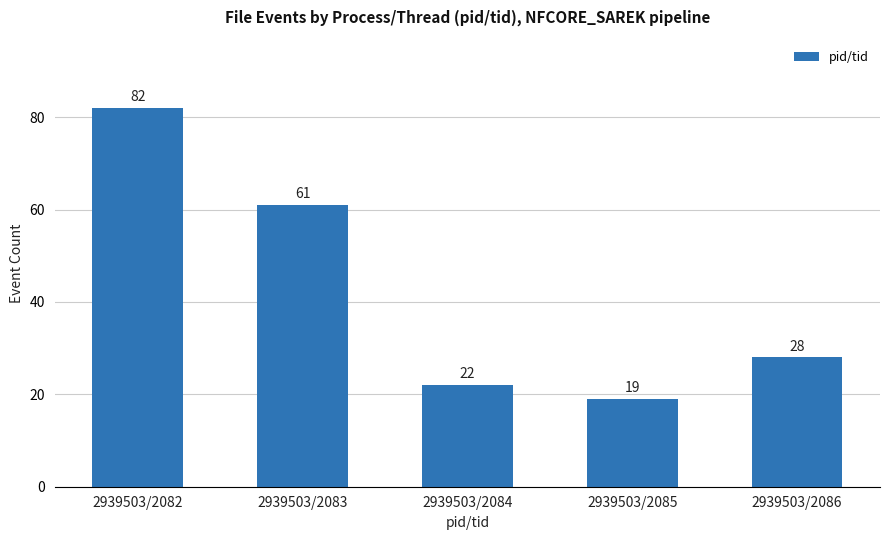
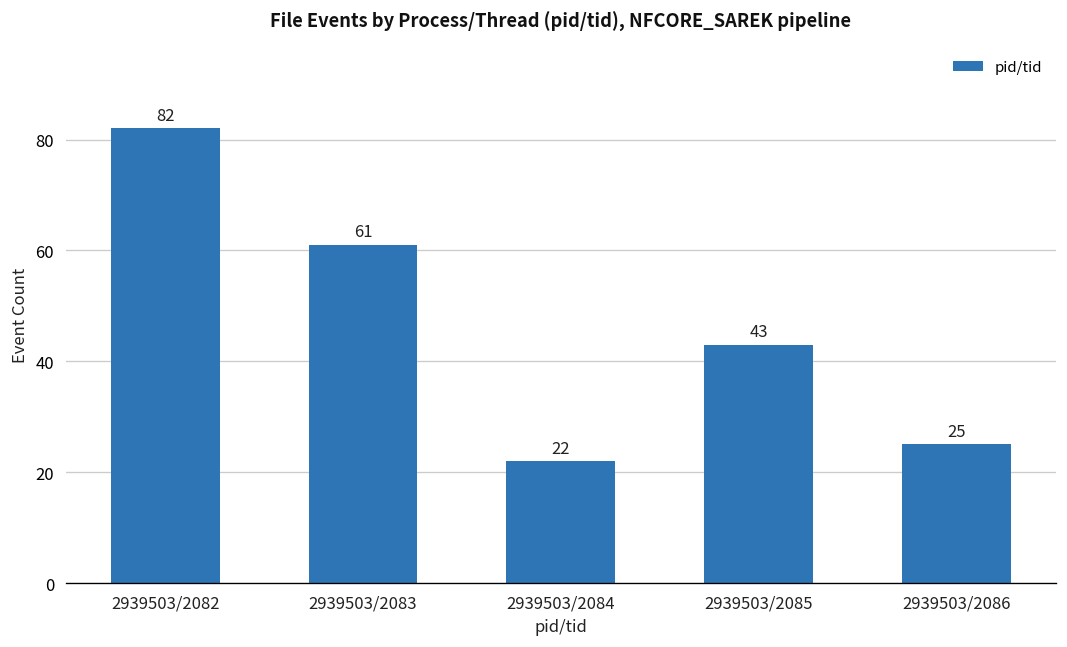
2939503/2085: 19 -> 43
2939503/2086: 28 -> 25
